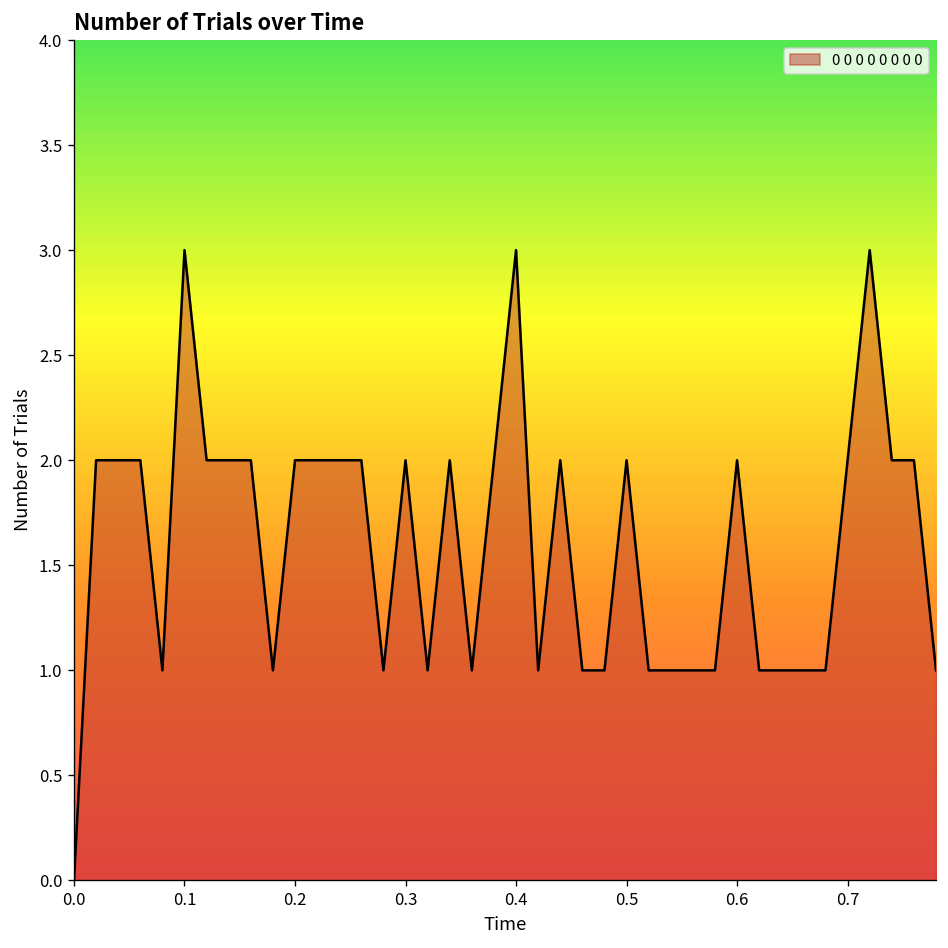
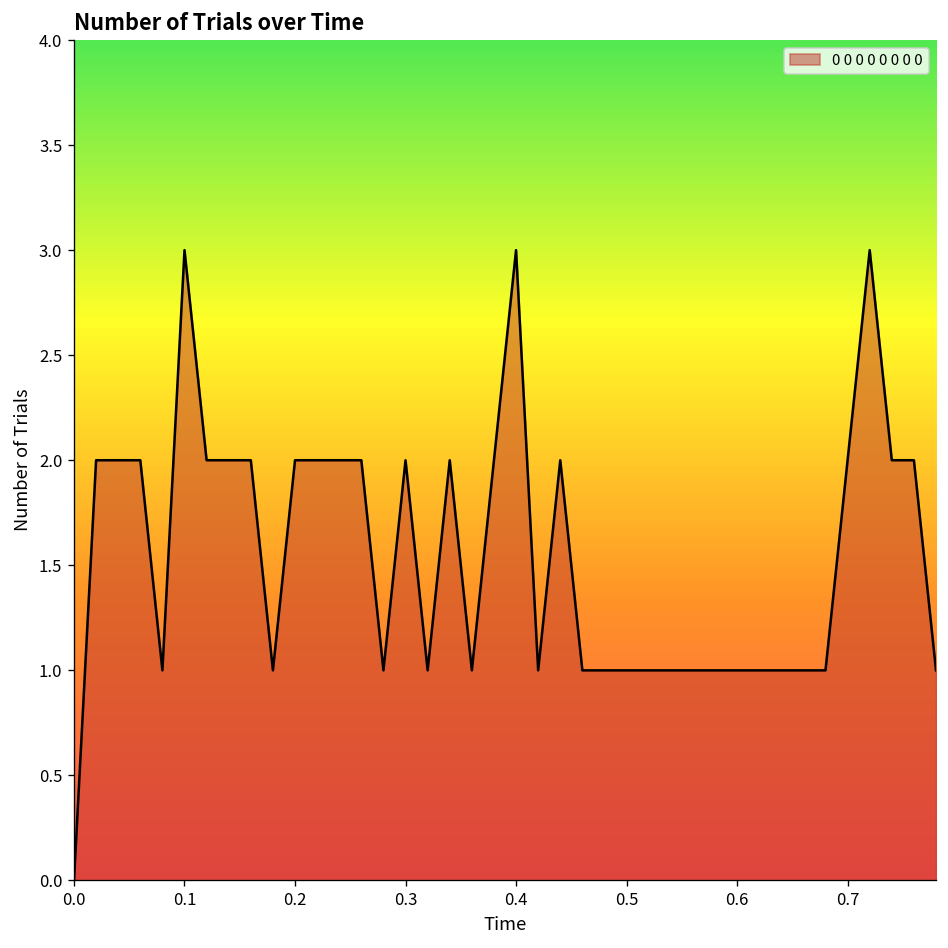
0.5: 2 -> 1
0.6: 2 -> 1
